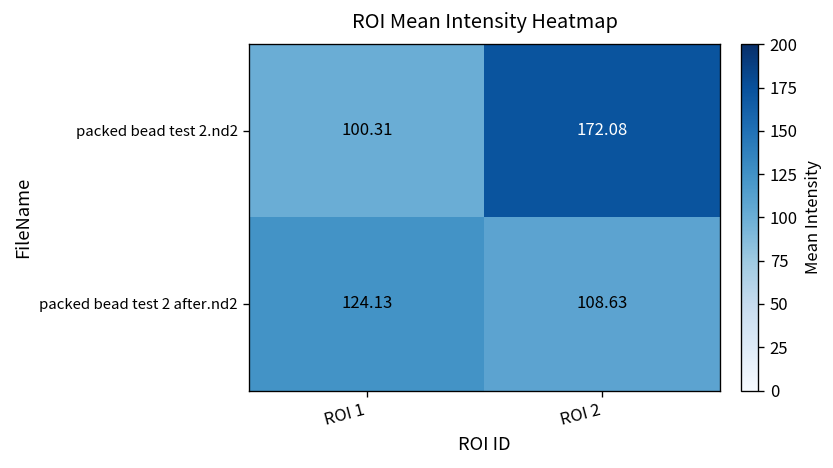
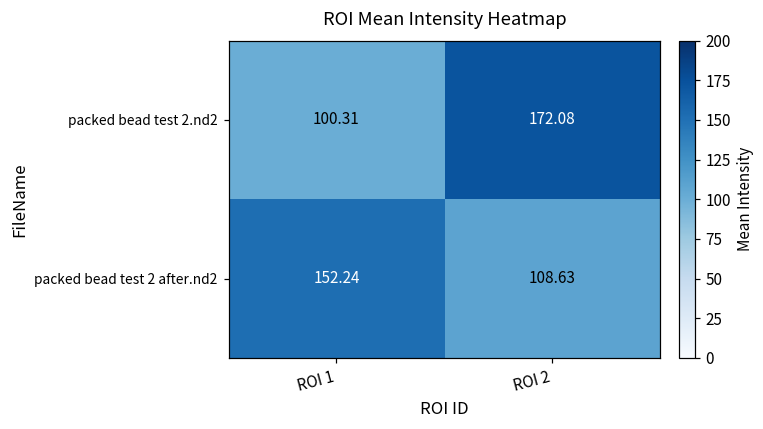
packed bead test 2 after.nd2, ROI 1: 124.13 -> 152.24
